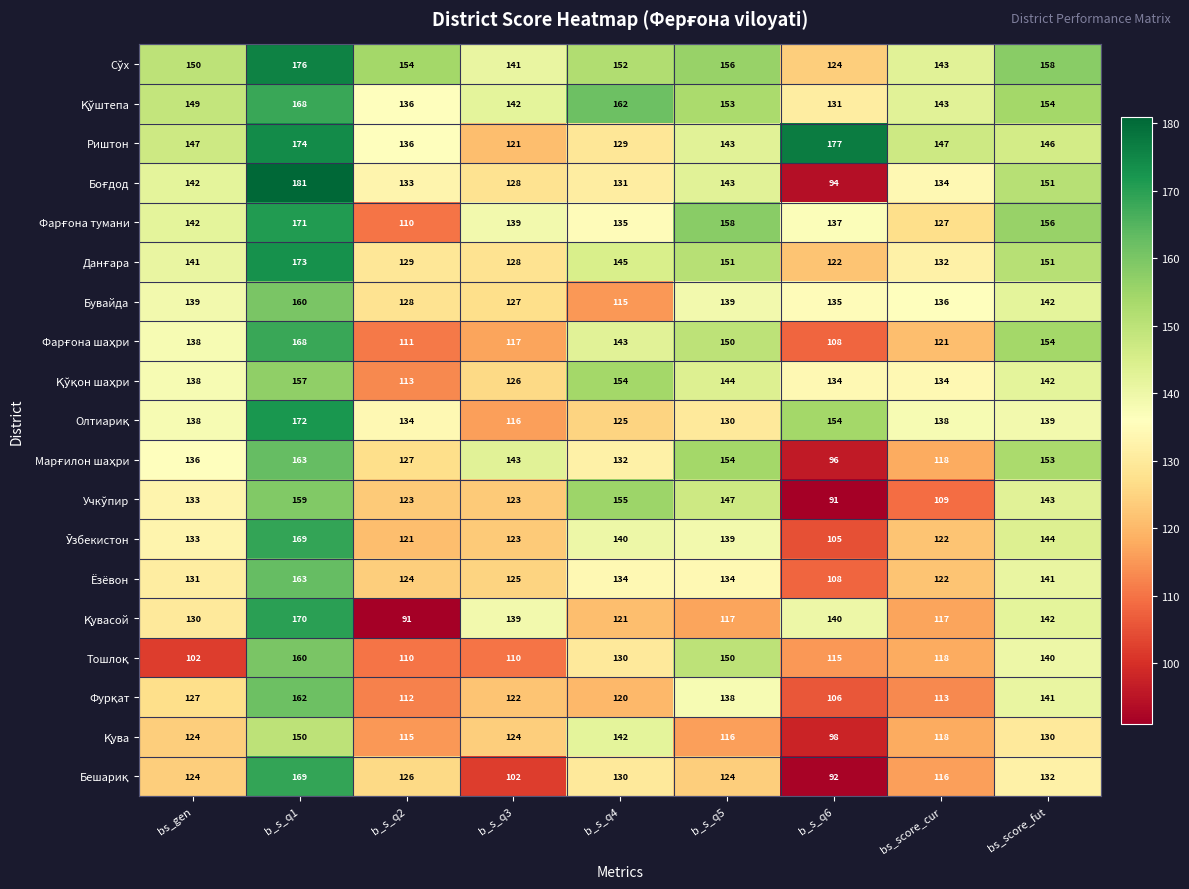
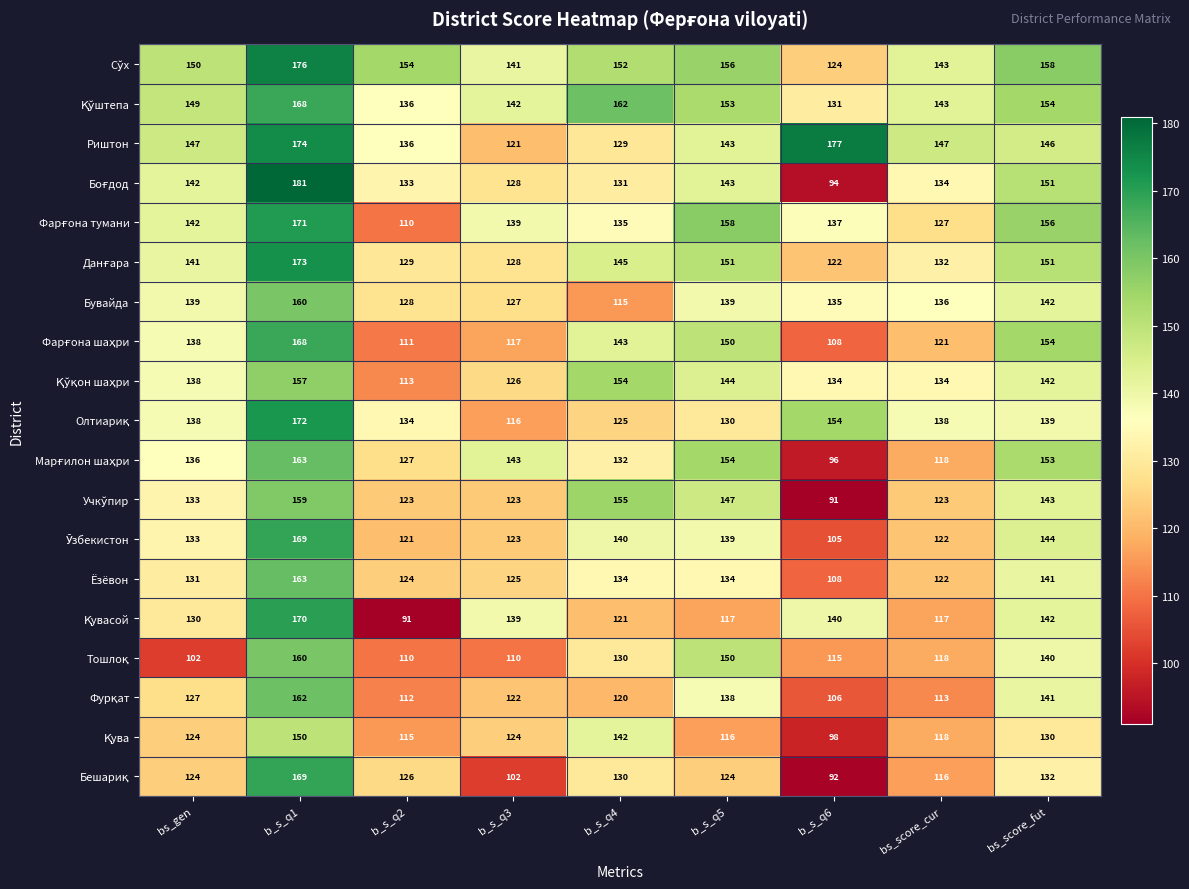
Учкўпир, bs_score_cur: 109 -> 123
